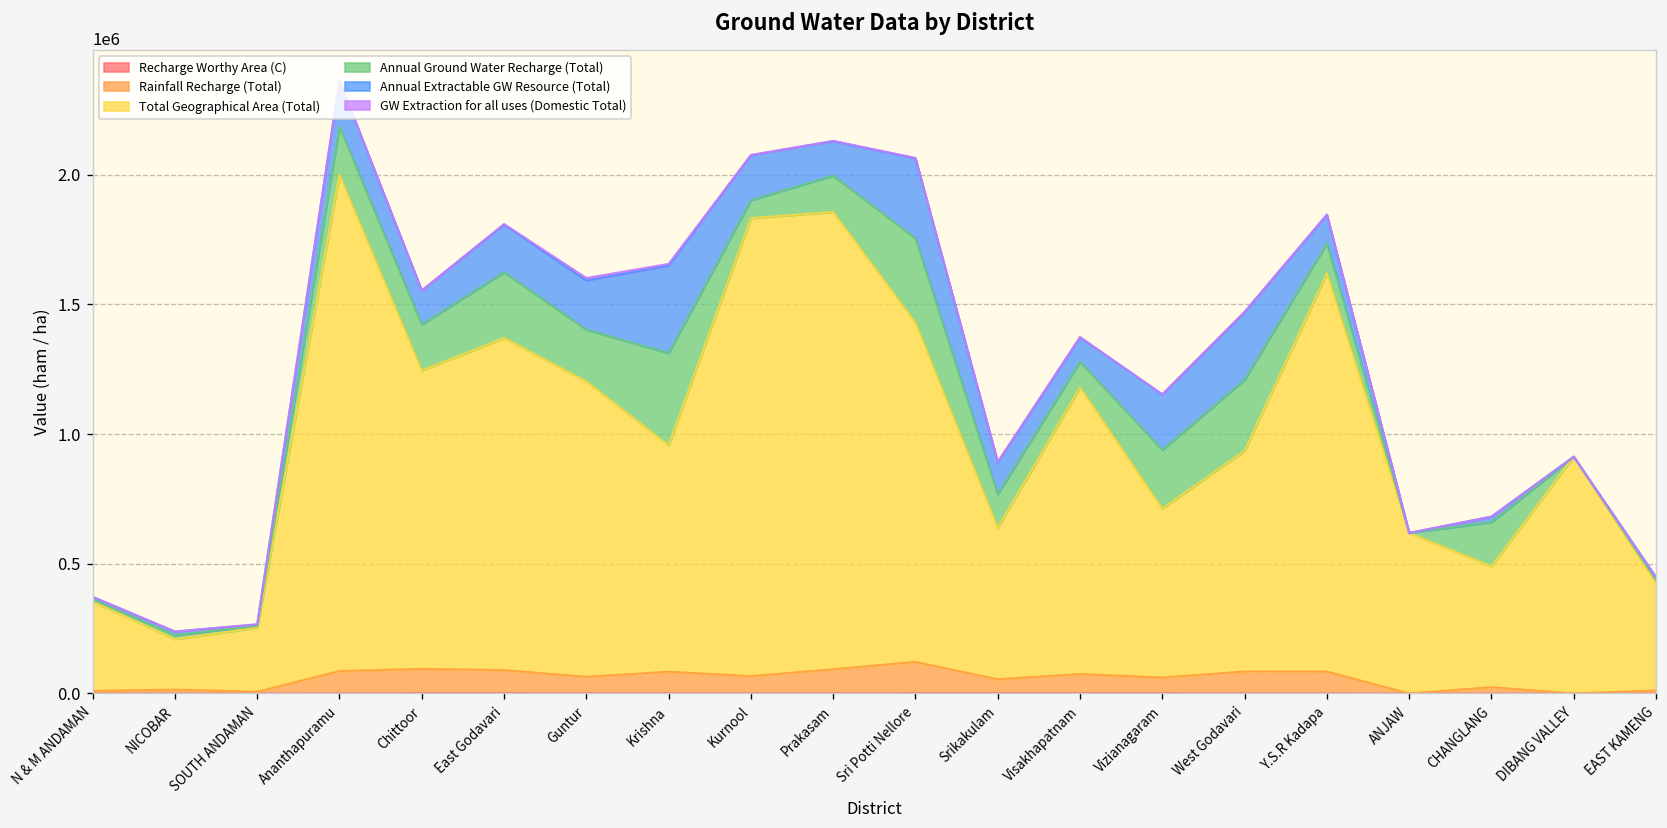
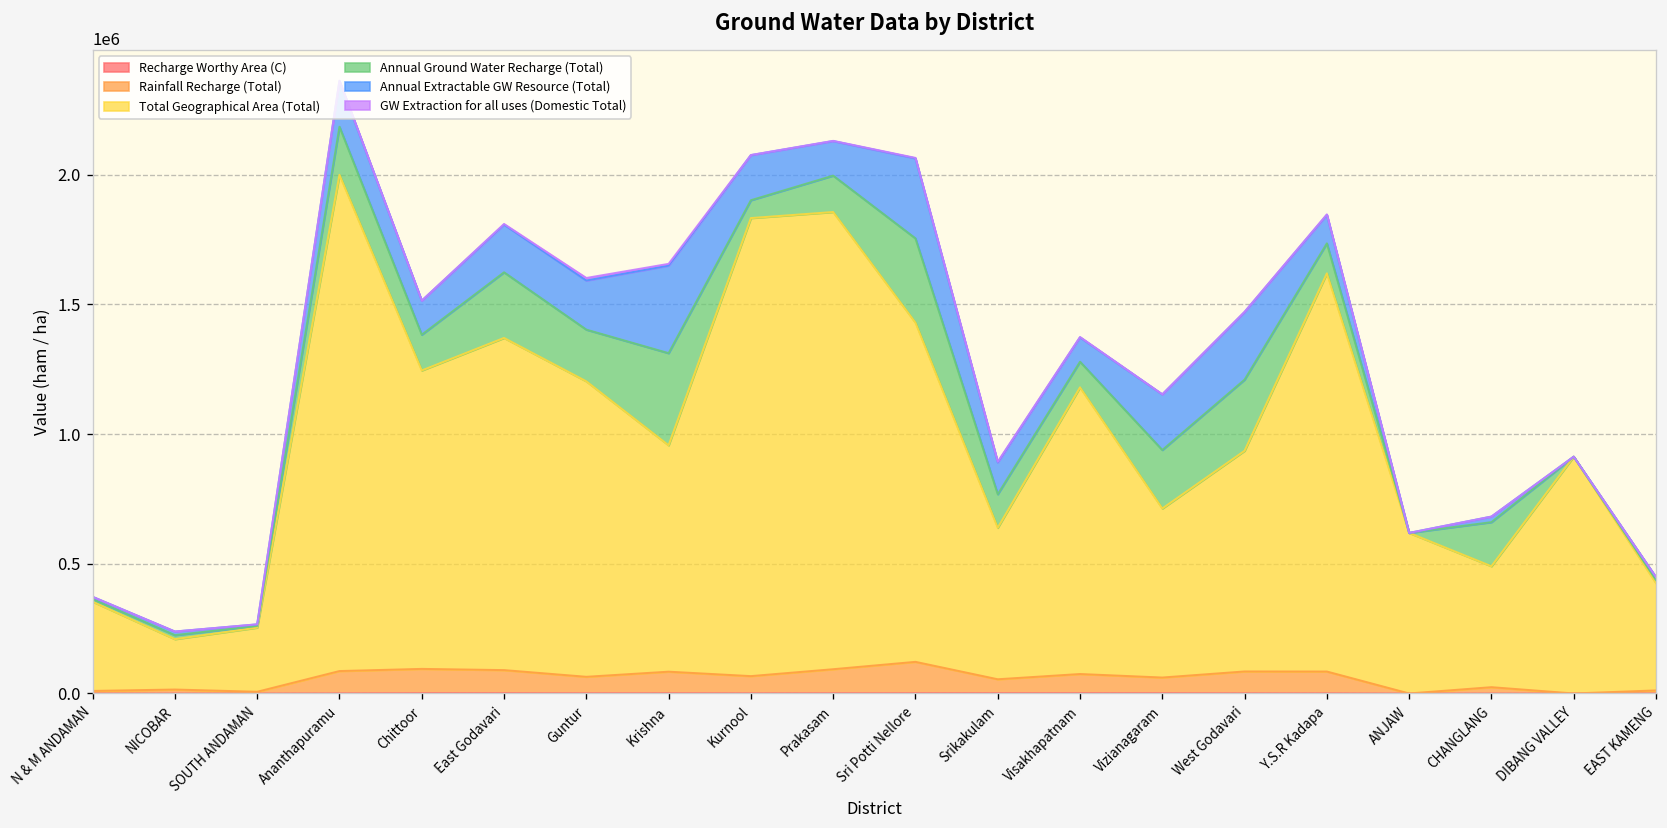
Annual Ground Water Recharge (Total), Chittoor: 180000 -> 140000
